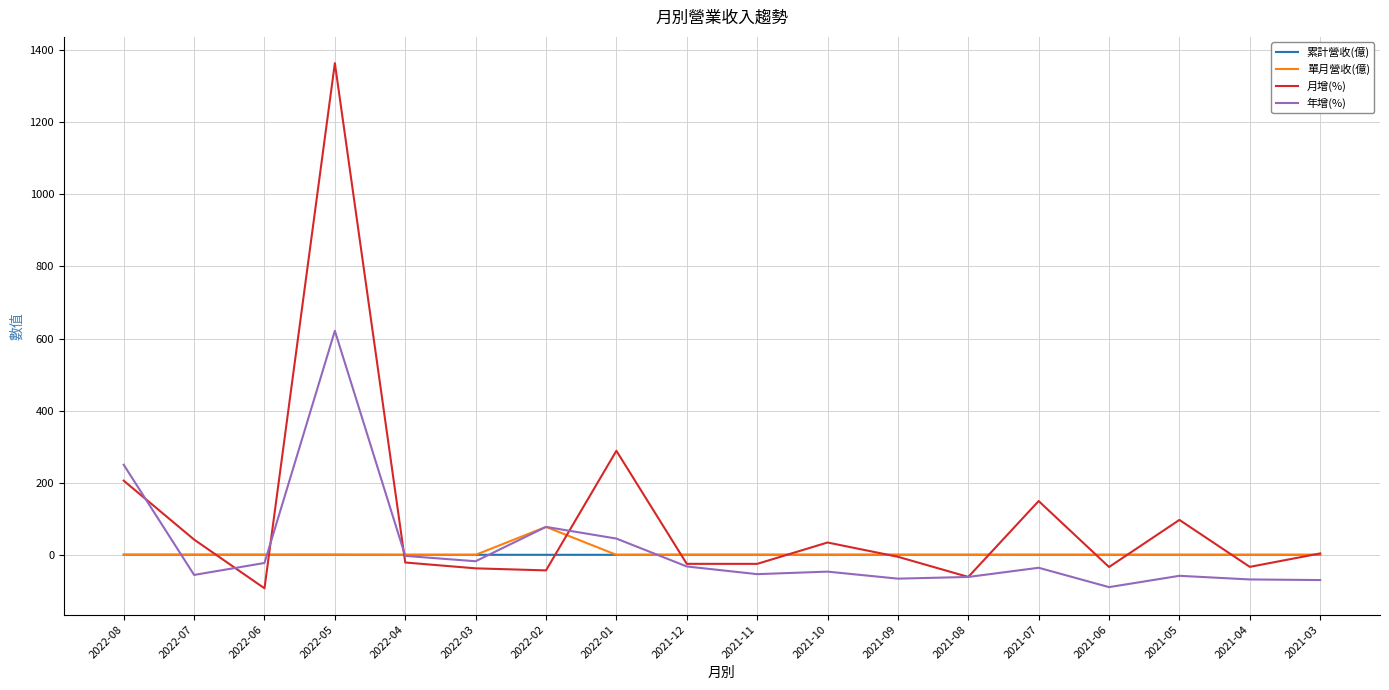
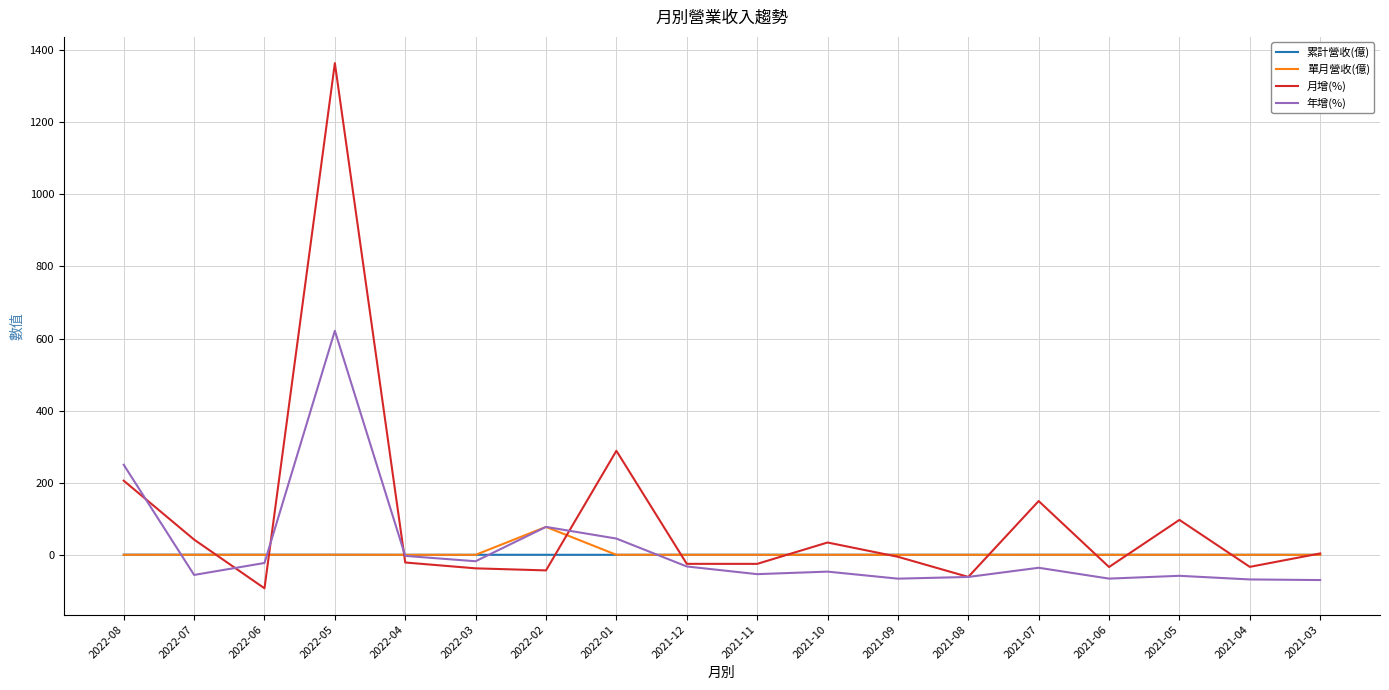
年增(%), 2021-06: -90 -> -70
